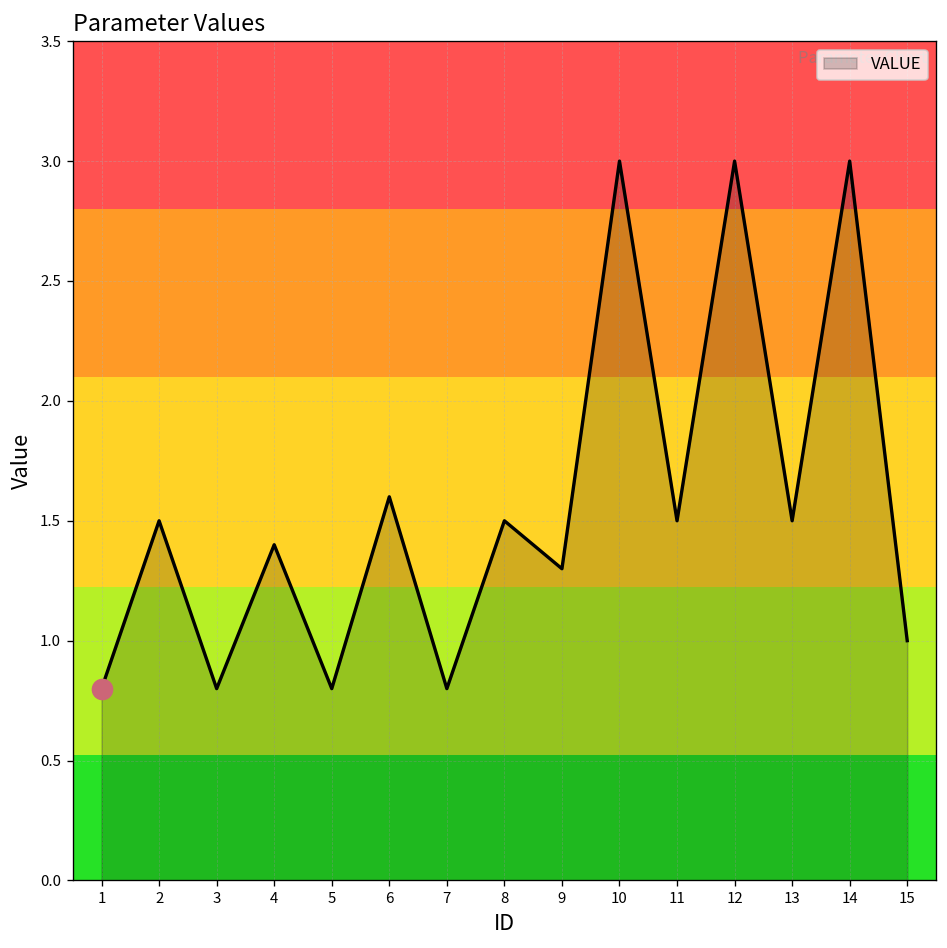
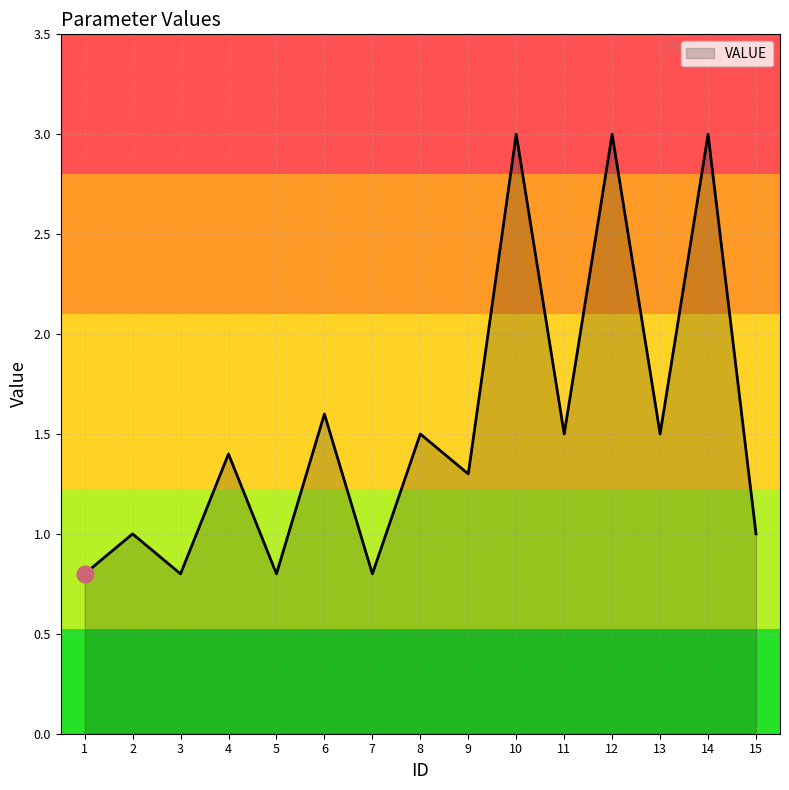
VALUE, 2: 1.5 -> 1.0
